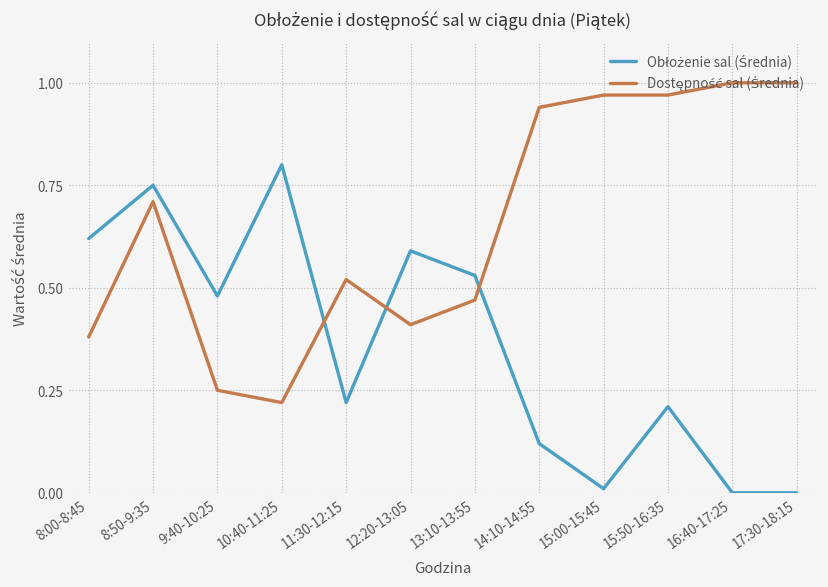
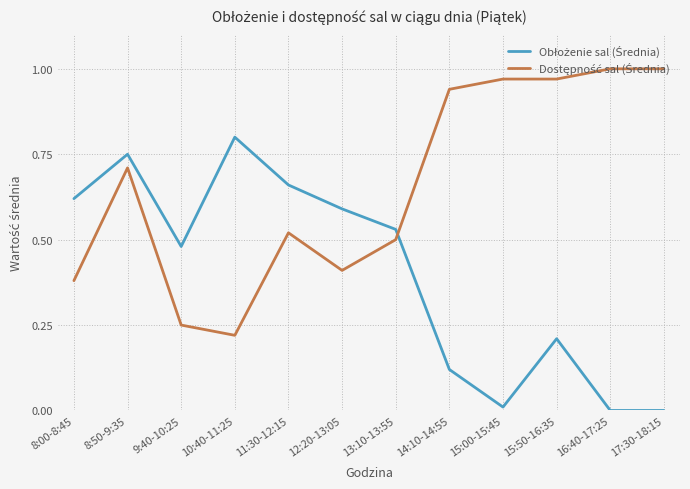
Obłożenie sal (Średnia), 11:30-12:15: 0.22 -> 0.66
Dostępność sal (Średnia), 13:10-13:55: 0.47 -> 0.50
